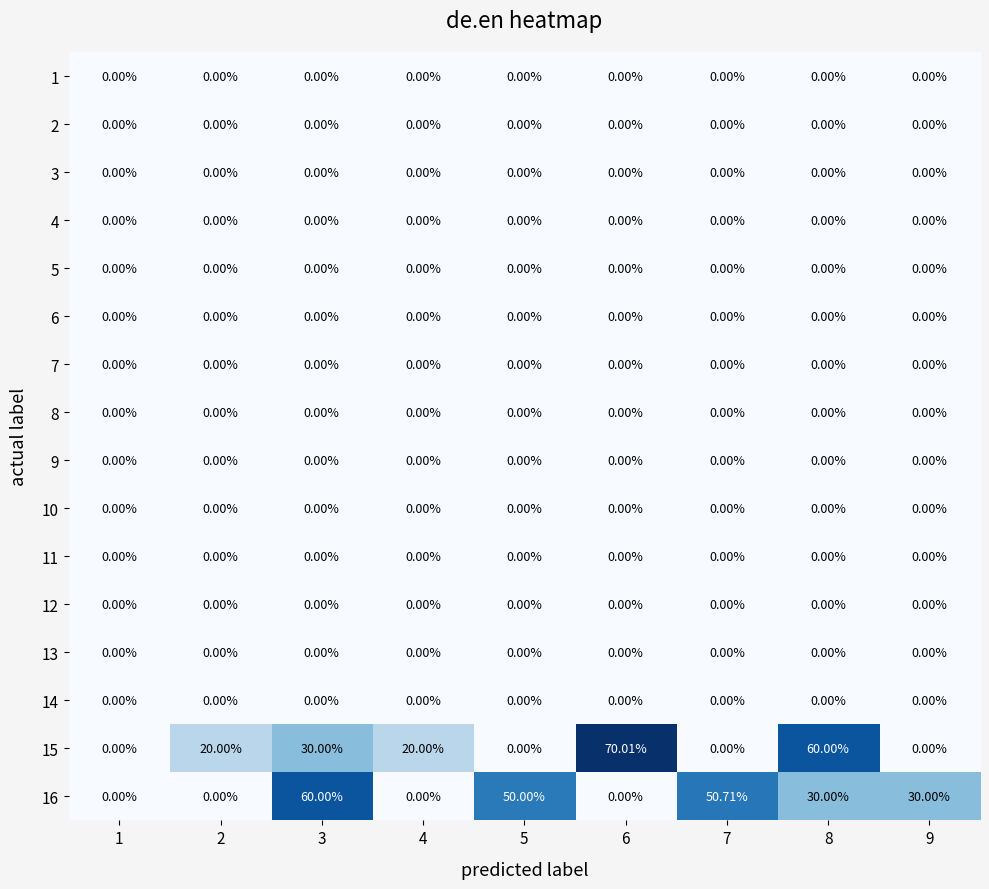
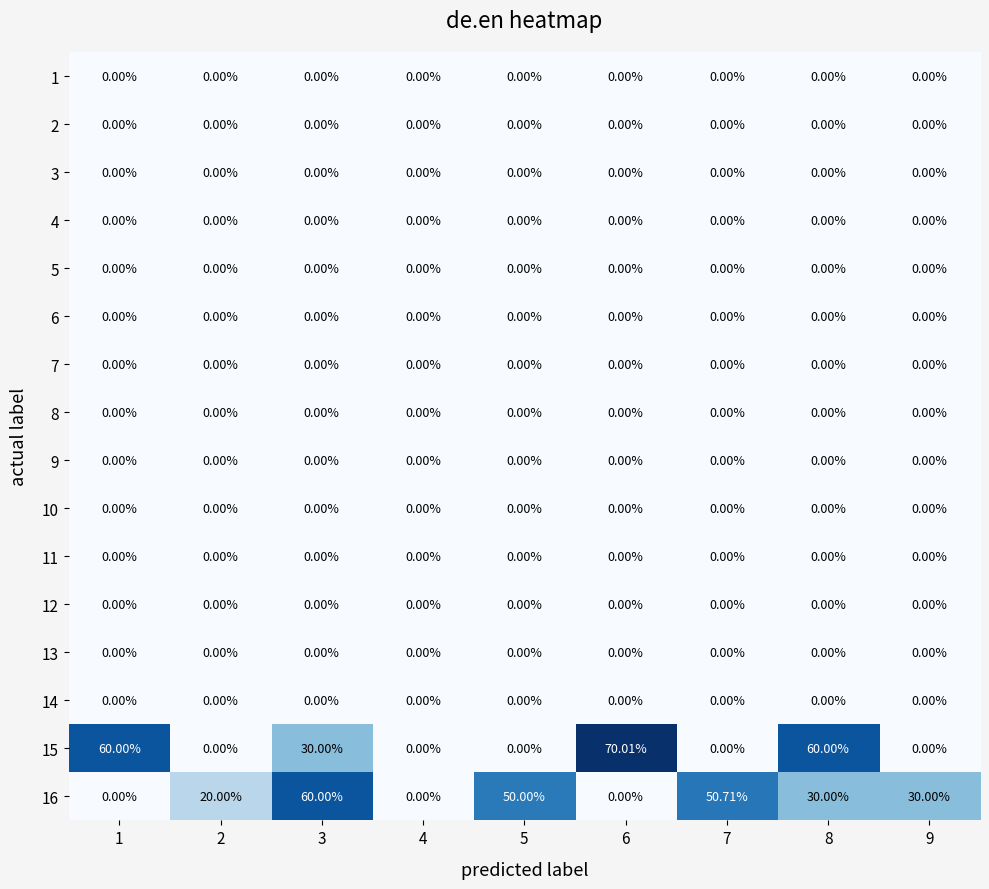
15, 1: 0.00% -> 60.00%
15, 2: 20.00% -> 0.00%
15, 4: 20.00% -> 0.00%
16, 2: 0.00% -> 20.00%
